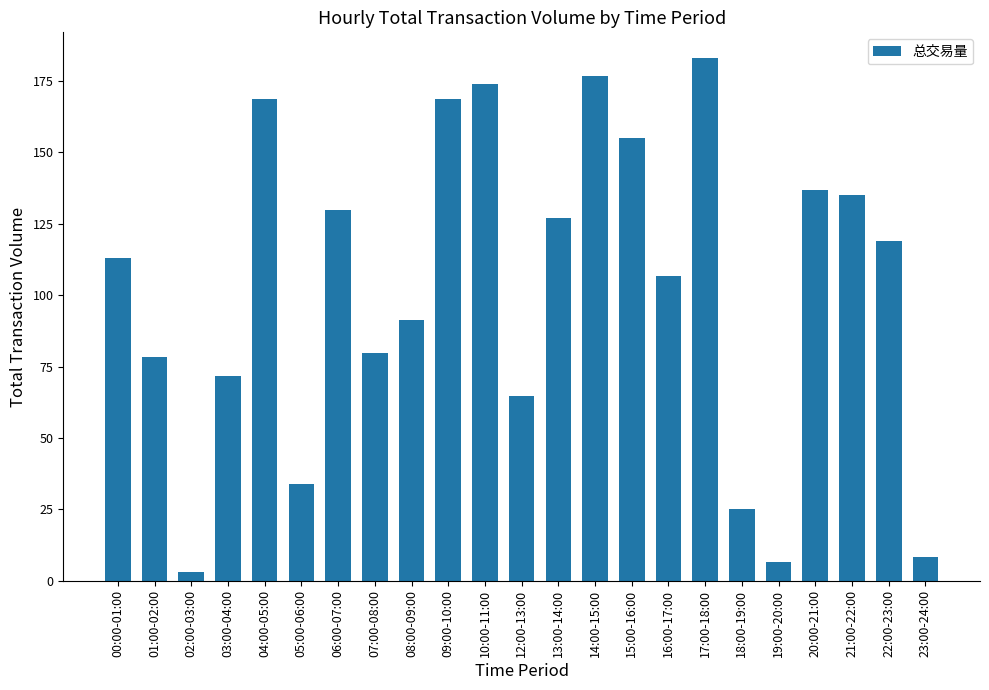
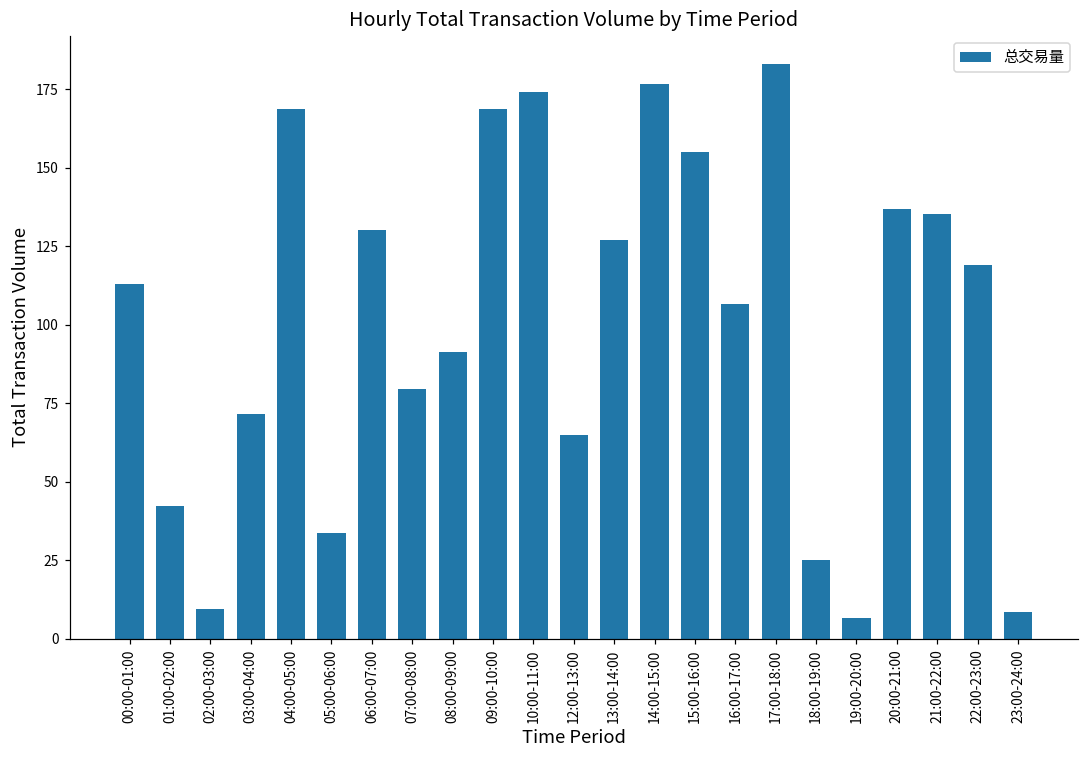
01:00-02:00: 78 -> 42
02:00-03:00: 3 -> 10
